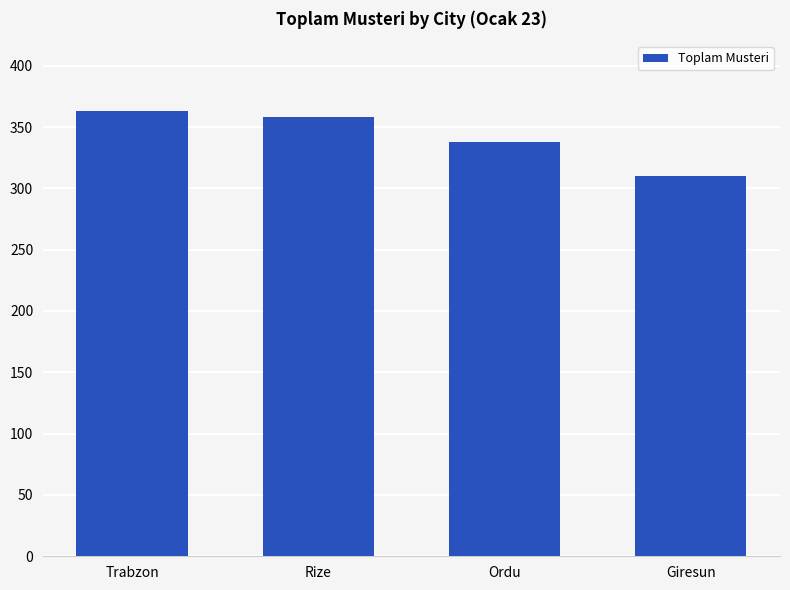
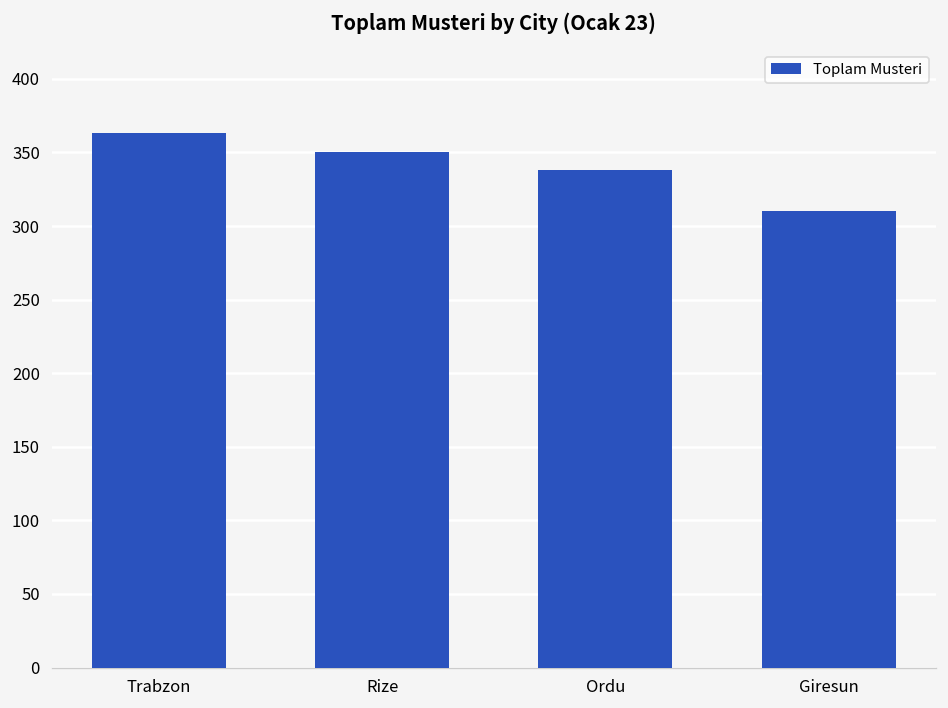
Rize: 358 -> 350
